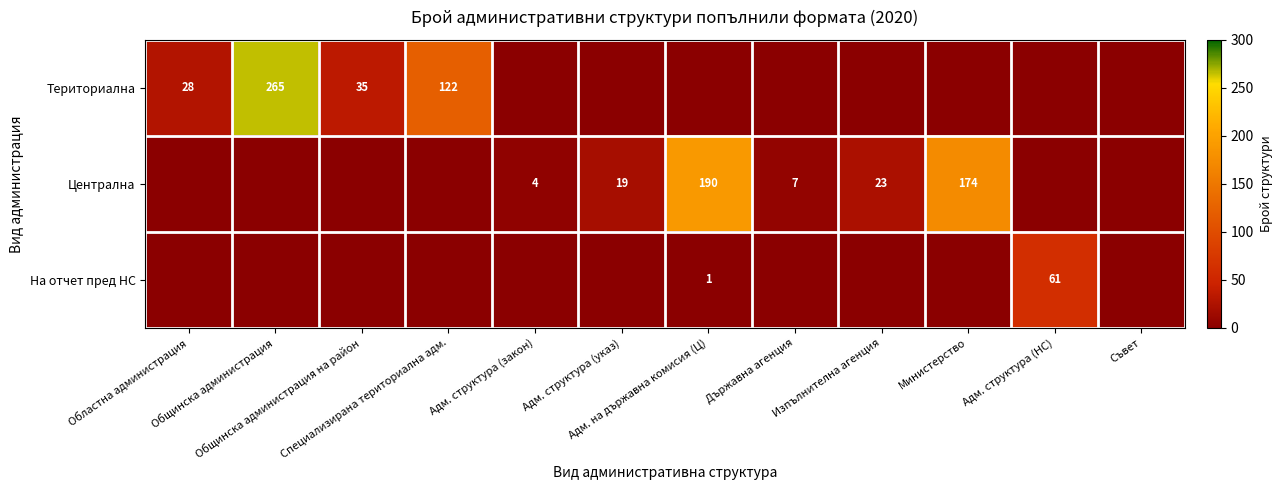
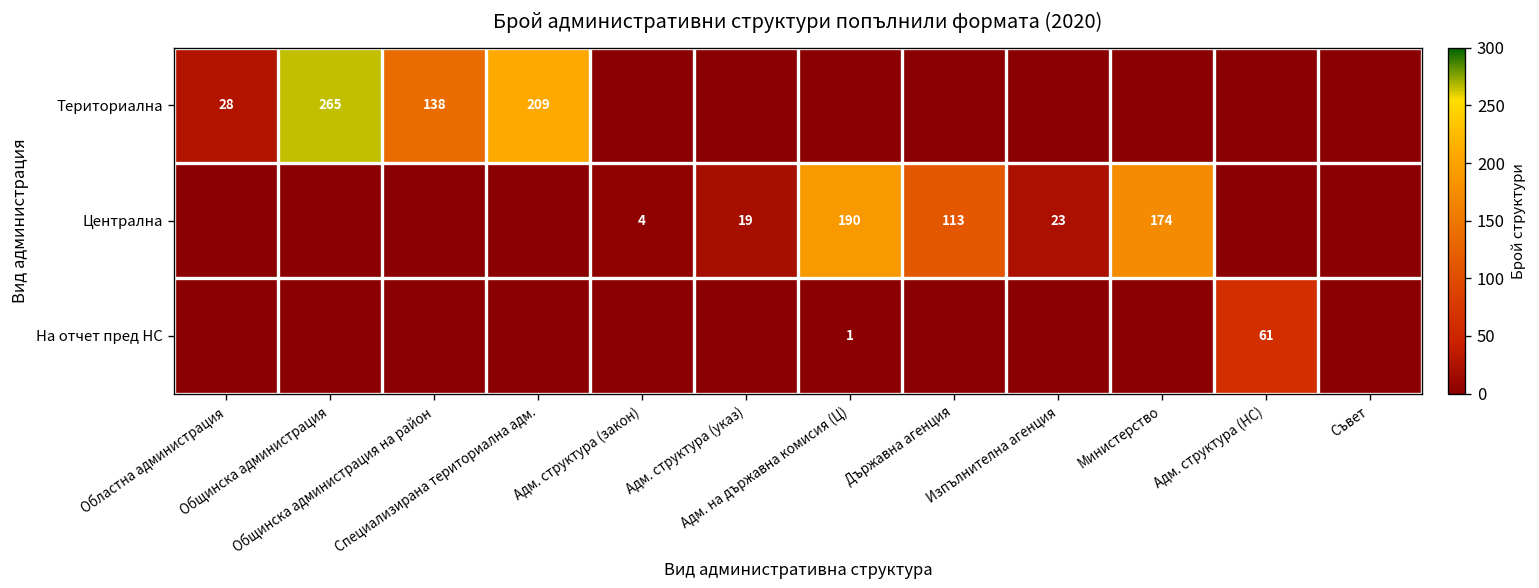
Териториална, Общинска администрация на район: 35 -> 138
Териториална, Специализирана териториална адм.: 122 -> 209
Централна, Държавна агенция: 7 -> 113
